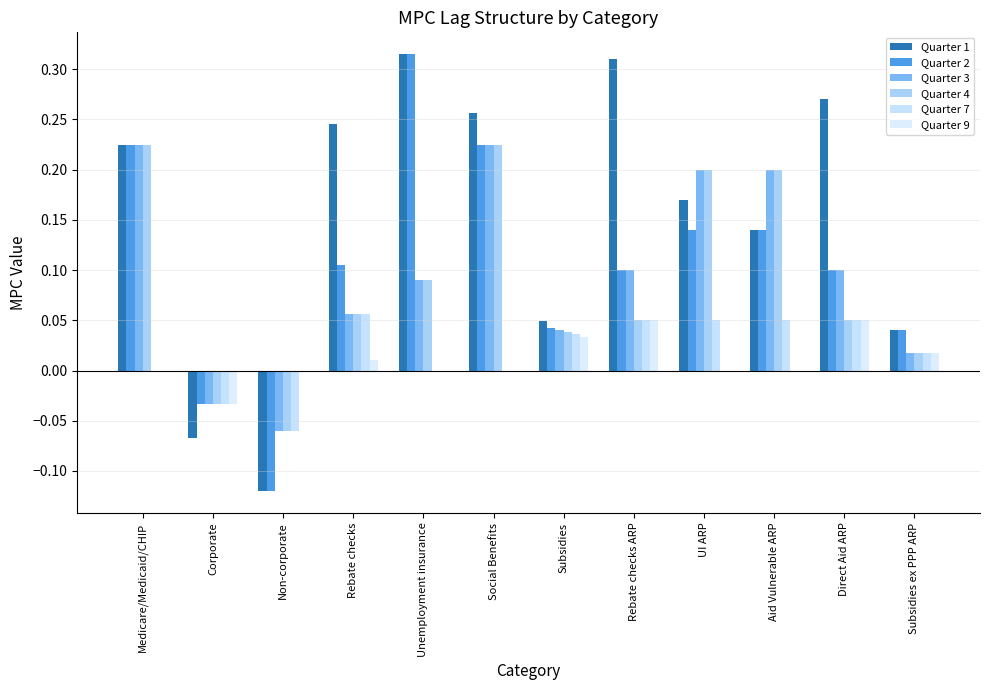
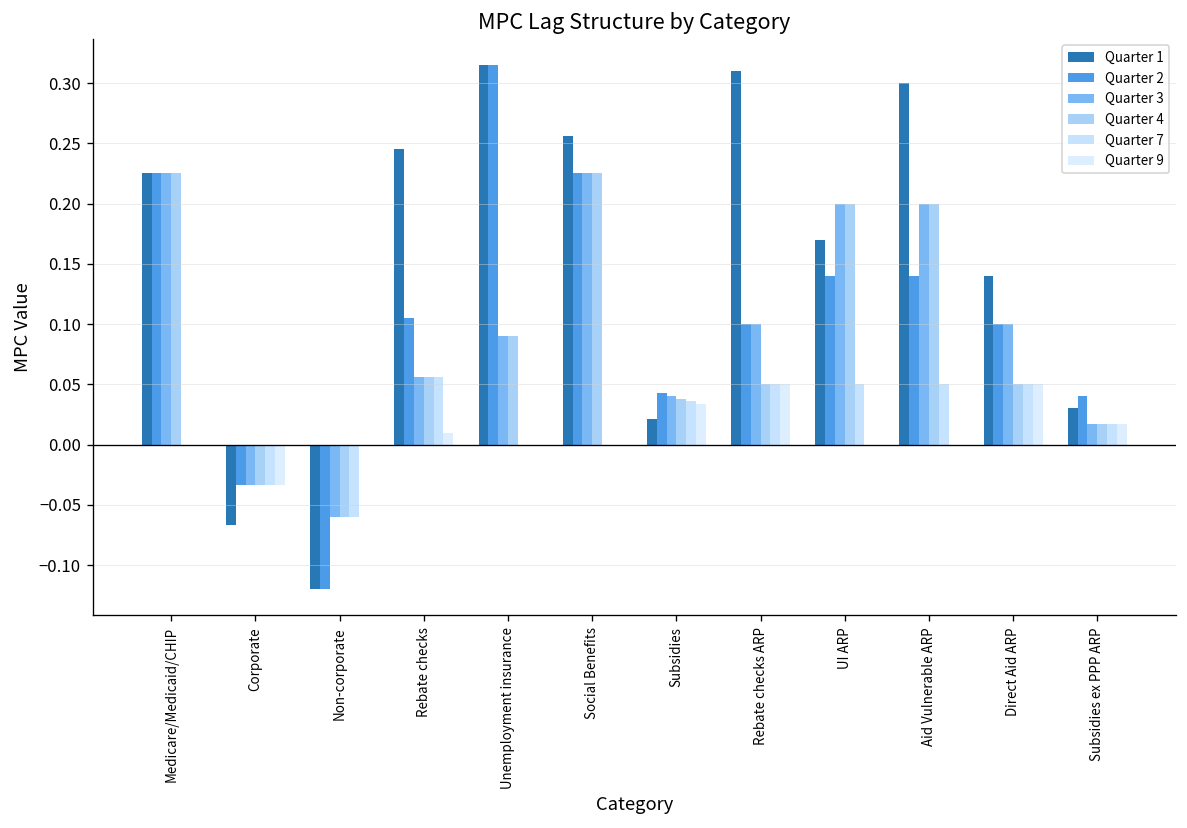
Quarter 1, Subsidies: 0.050 -> 0.022
Quarter 1, Aid Vulnerable ARP: 0.14 -> 0.30
Quarter 1, Direct Aid ARP: 0.27 -> 0.14
Quarter 1, Subsidies ex PPP ARP: 0.04 -> 0.03
